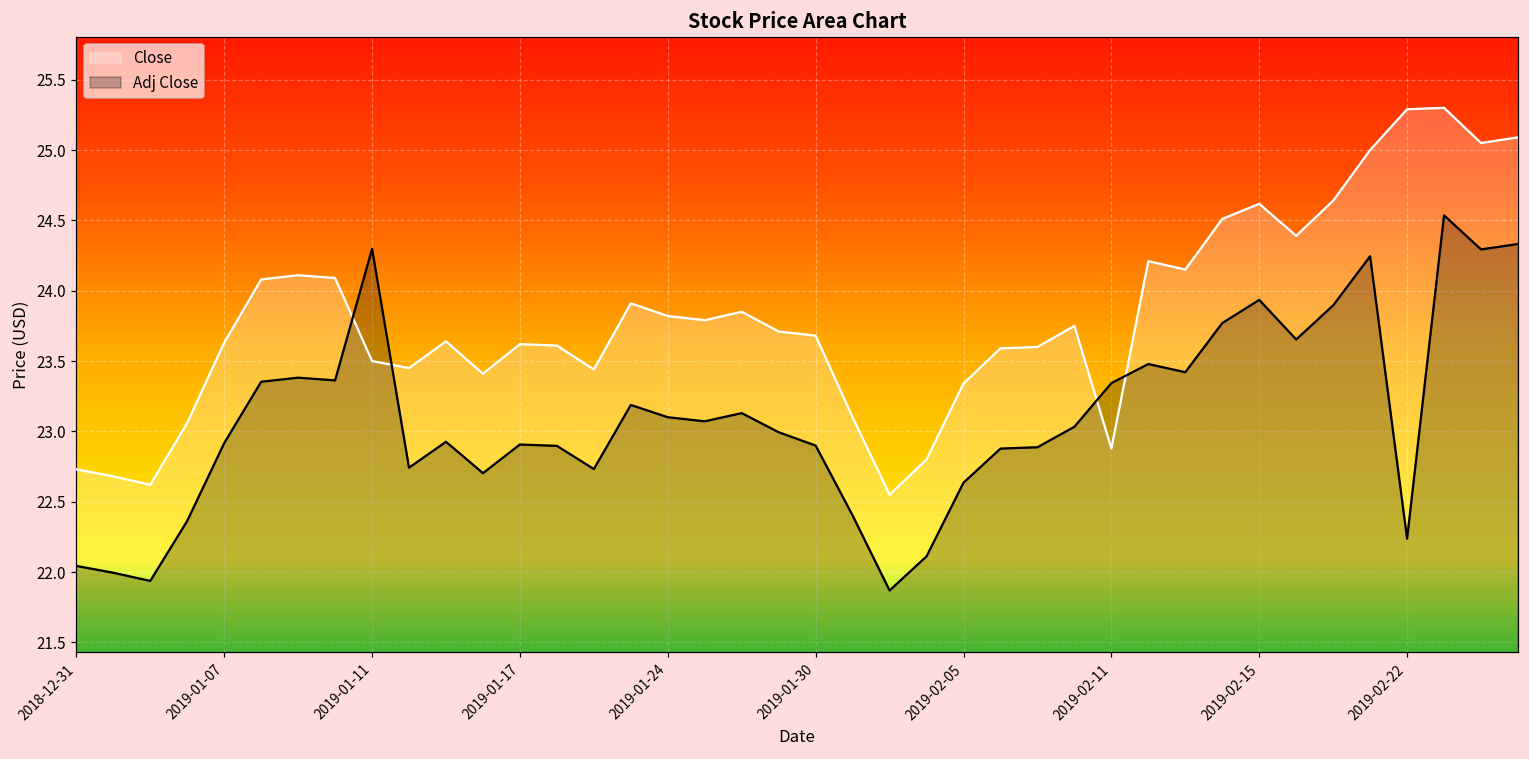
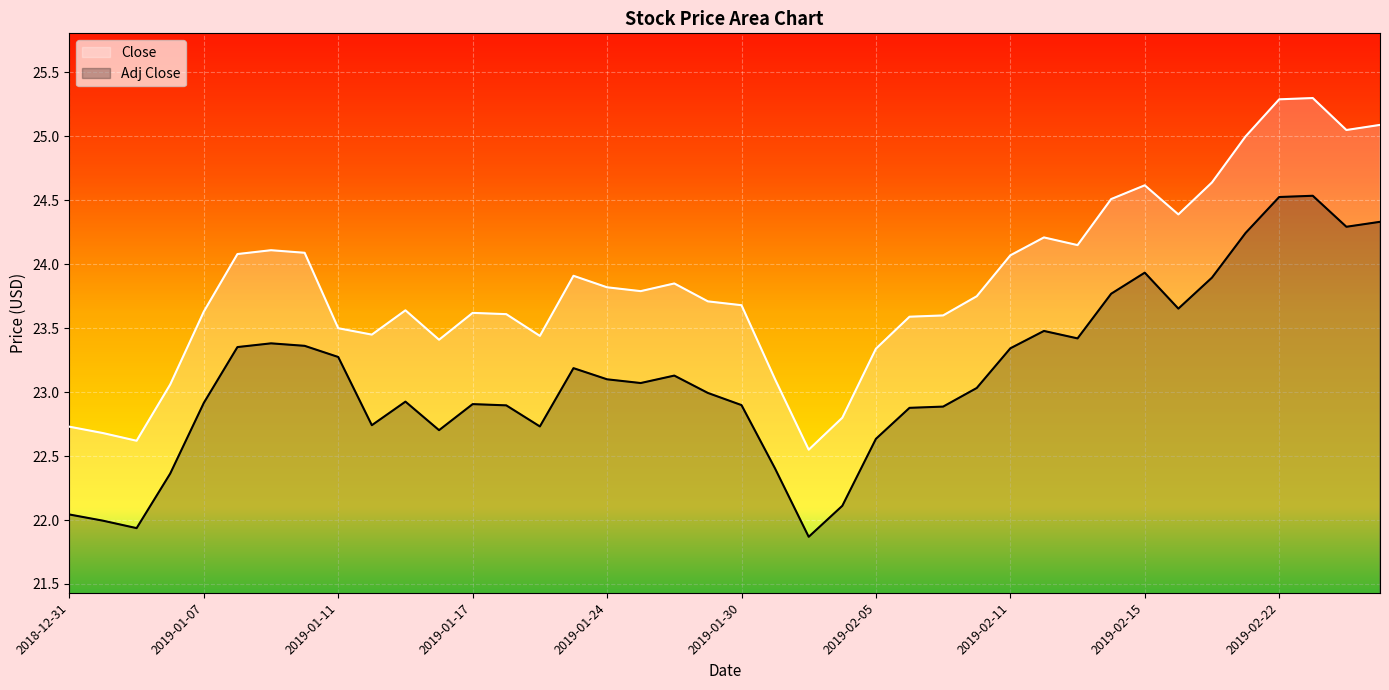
Adj Close, 2019-01-11: 24.30 -> 23.28
Close, 2019-02-11: 22.88 -> 24.07
Adj Close, 2019-02-22: 22.24 -> 24.53
